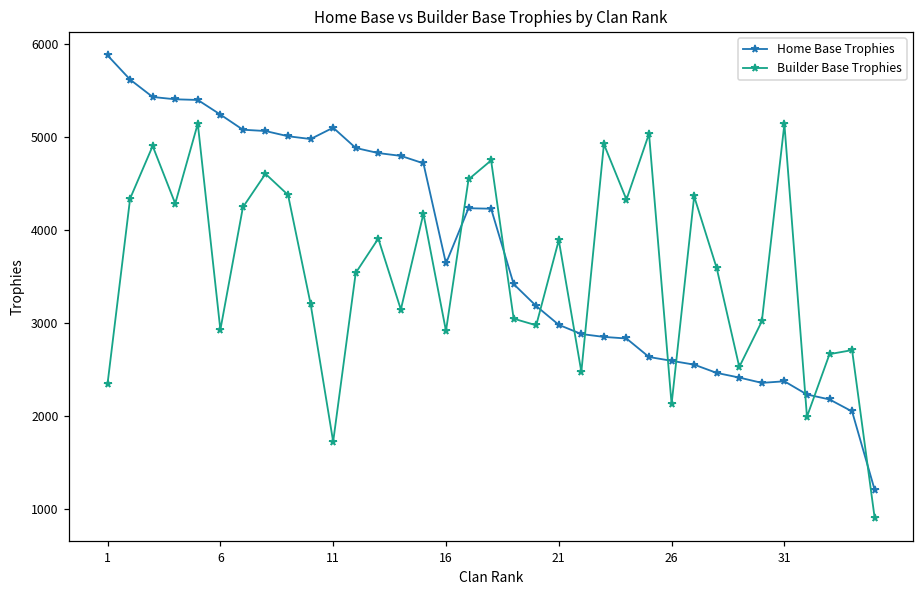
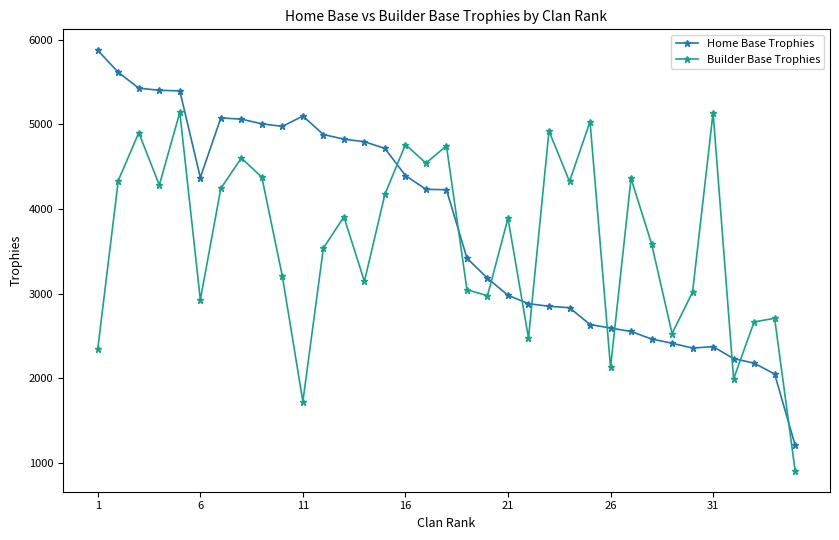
Home Base Trophies, 6: 5200 -> 4400
Home Base Trophies, 16: 3600 -> 4400
Builder Base Trophies, 16: 2900 -> 4800
